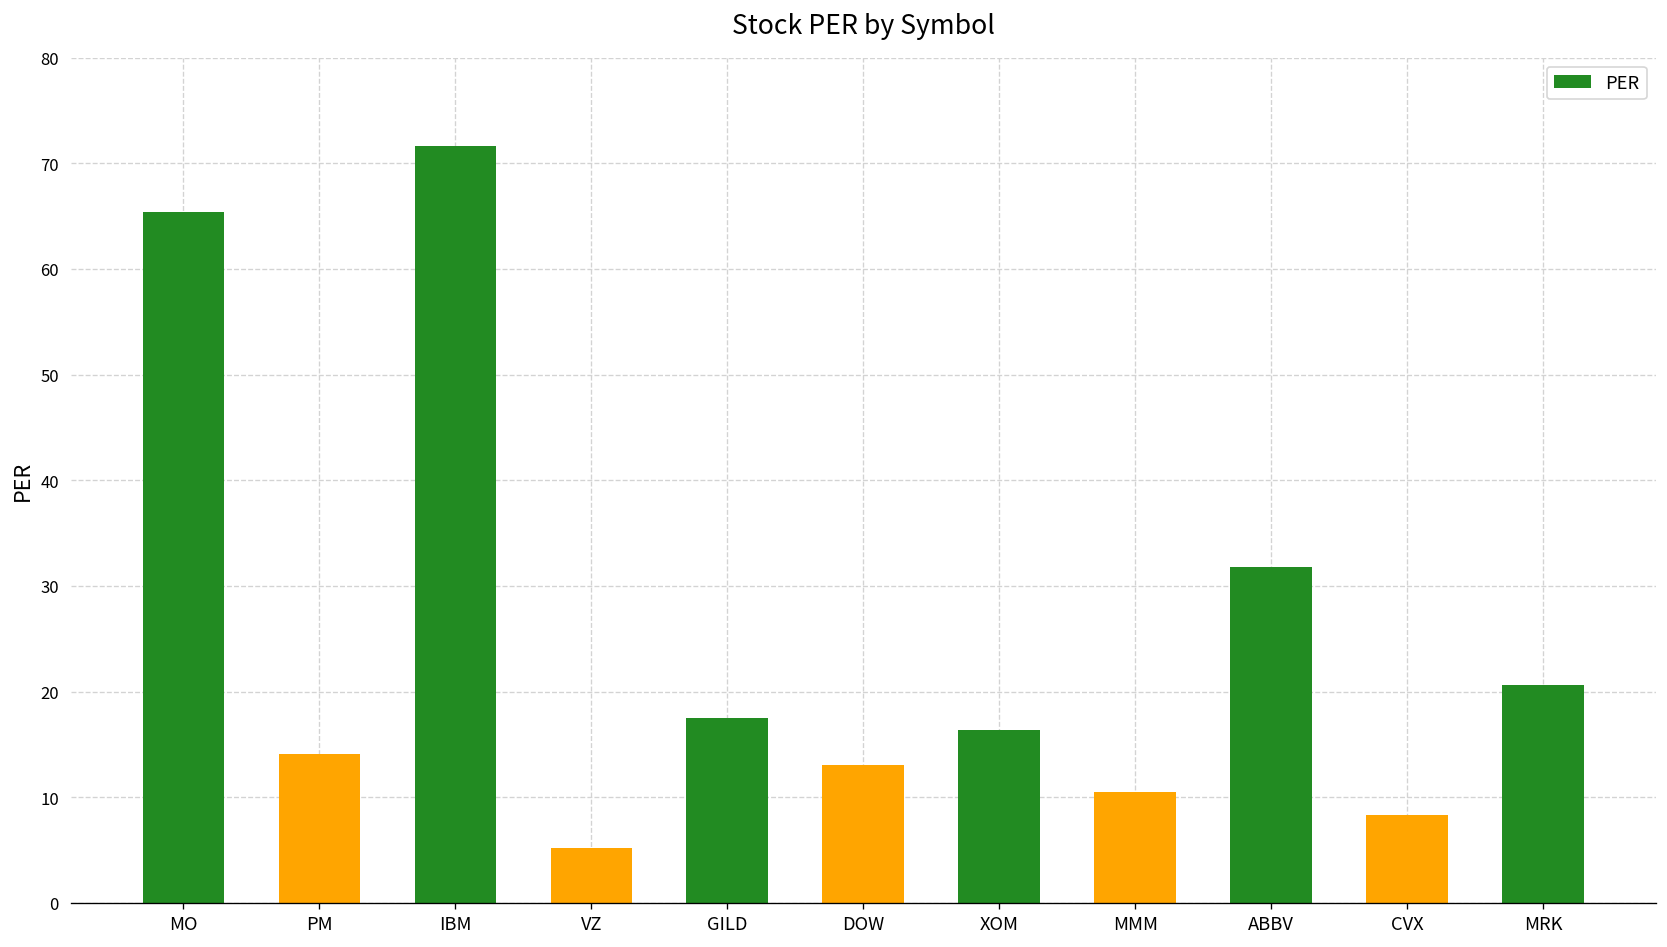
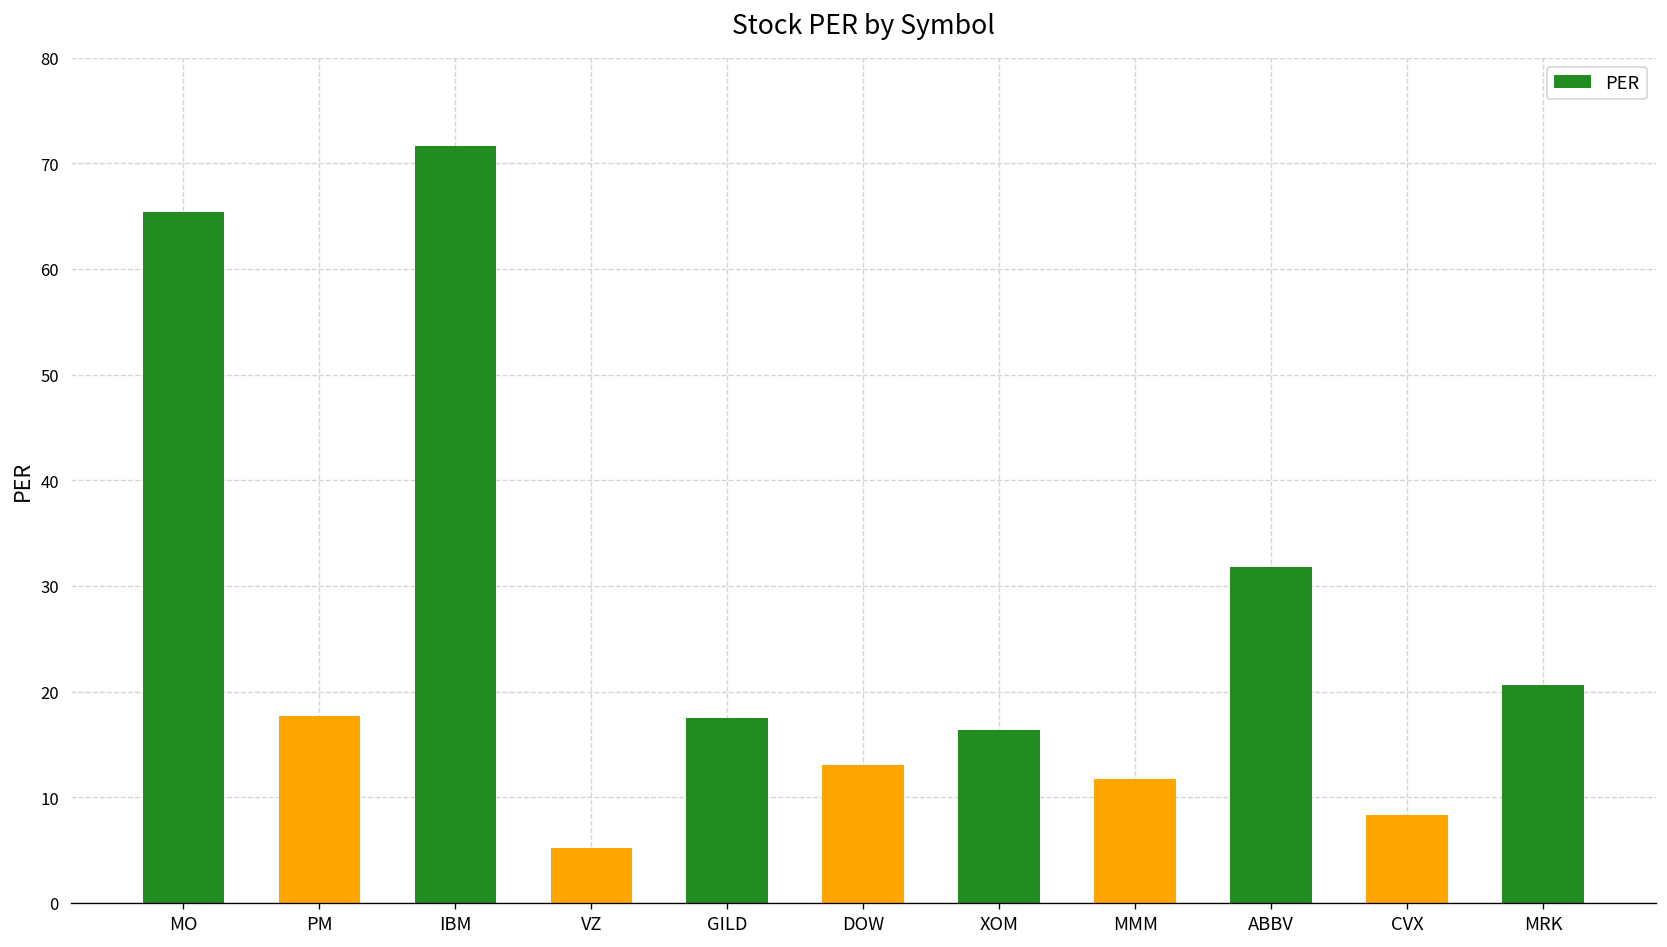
PM: 14 -> 18
MMM: 11 -> 12
